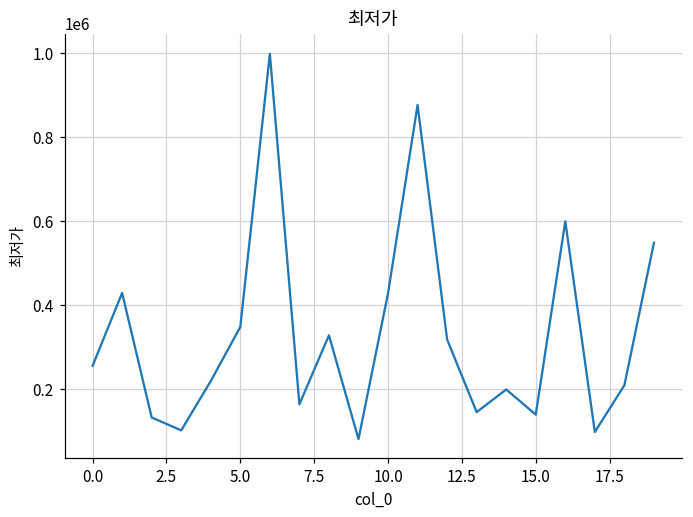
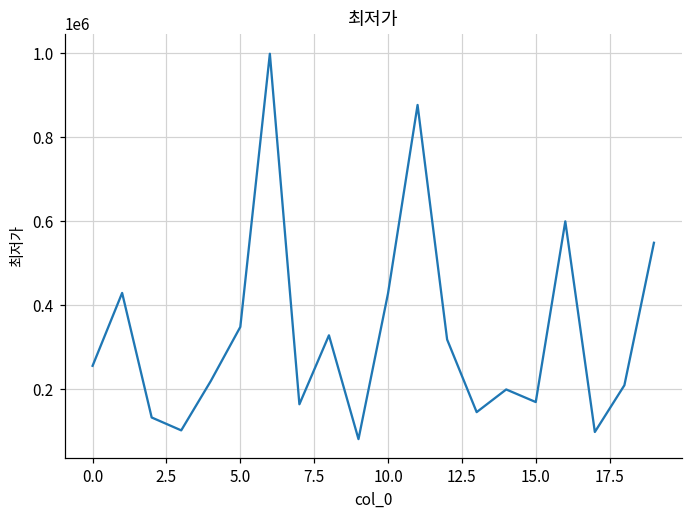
15.0: 140000 -> 170000
